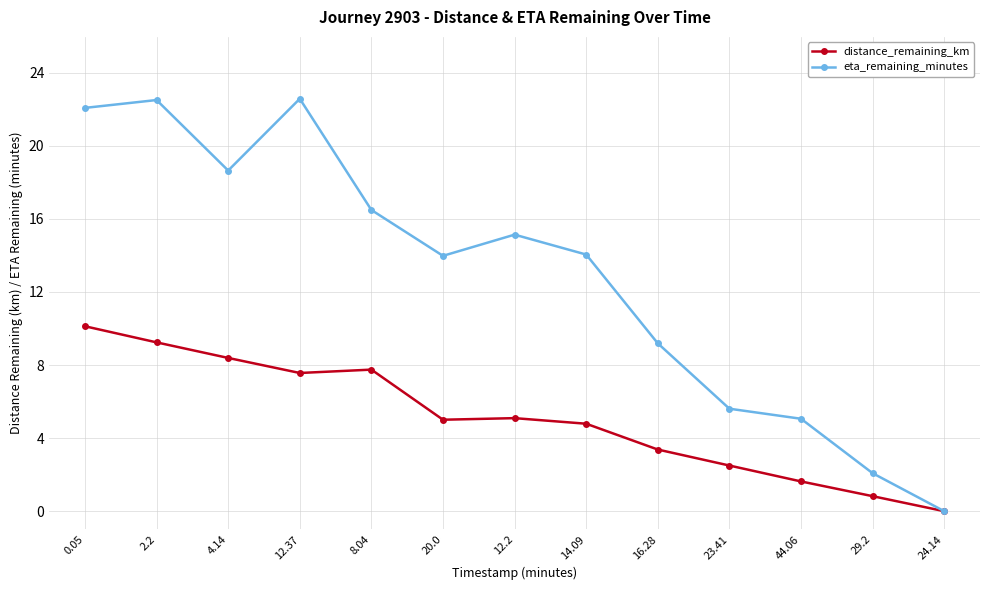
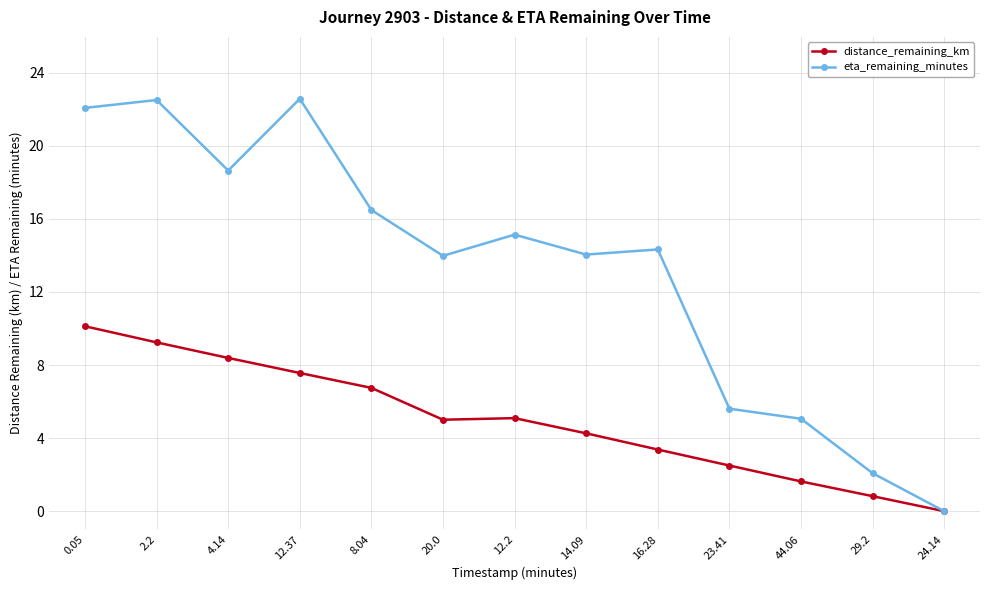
distance_remaining_km, 8.04: 7.8 -> 6.8
distance_remaining_km, 14.09: 4.8 -> 4.3
eta_remaining_minutes, 16.28: 9.2 -> 14.3
